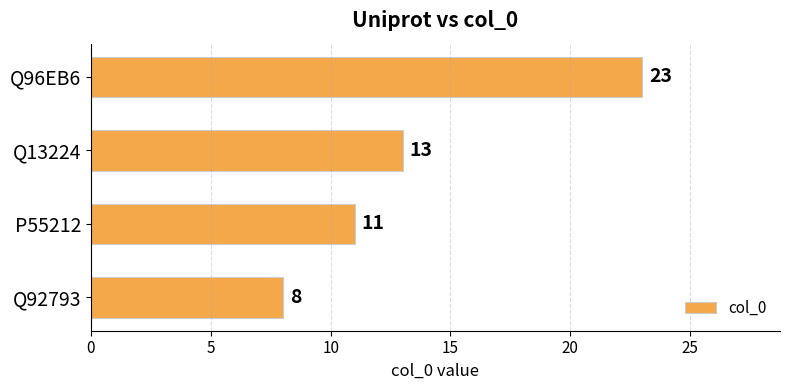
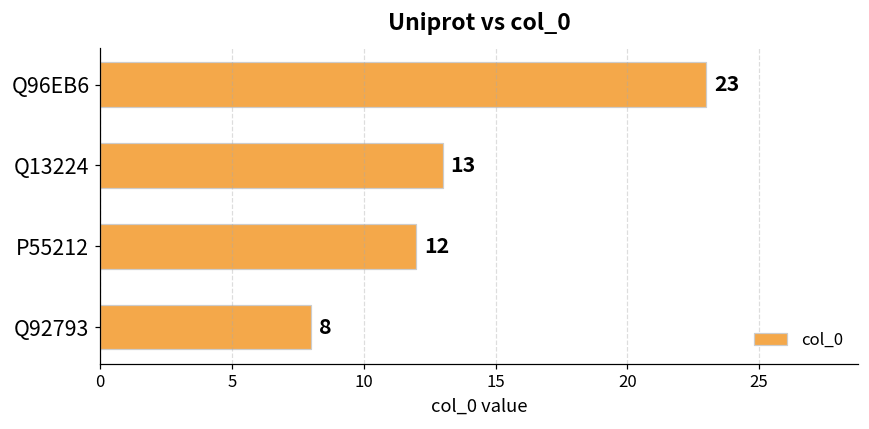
P55212: 11 -> 12
